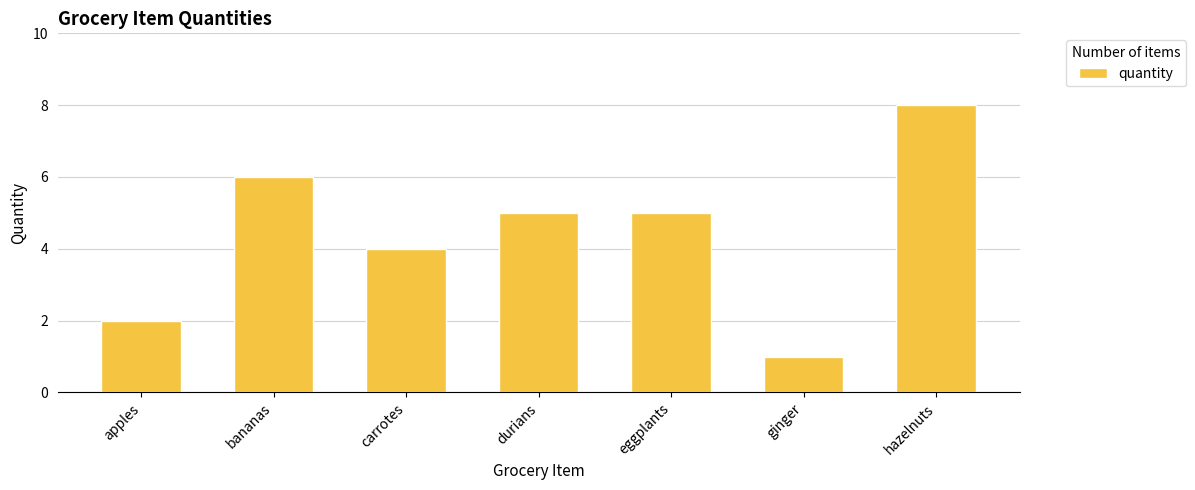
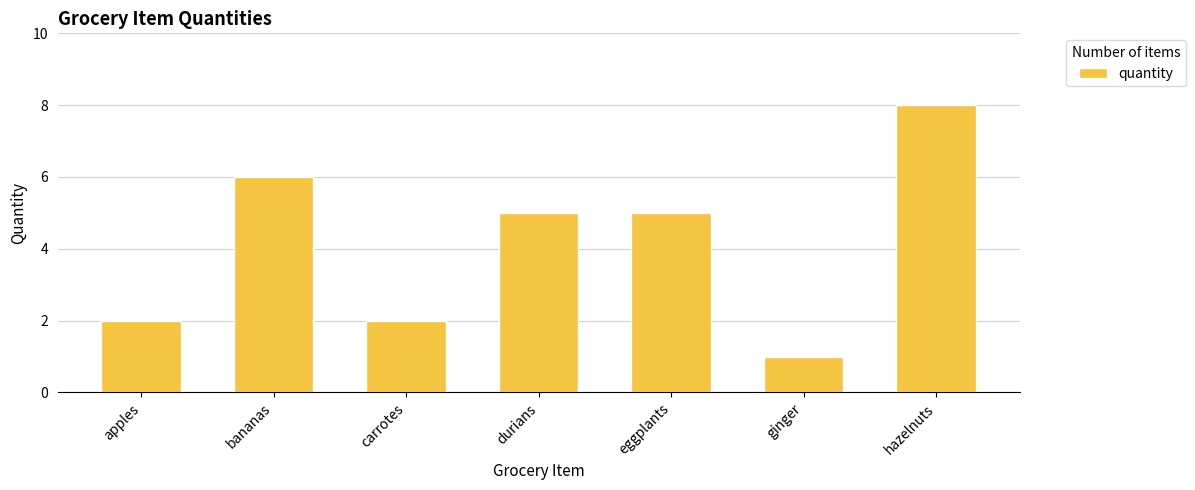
carrotes: 4 -> 2
